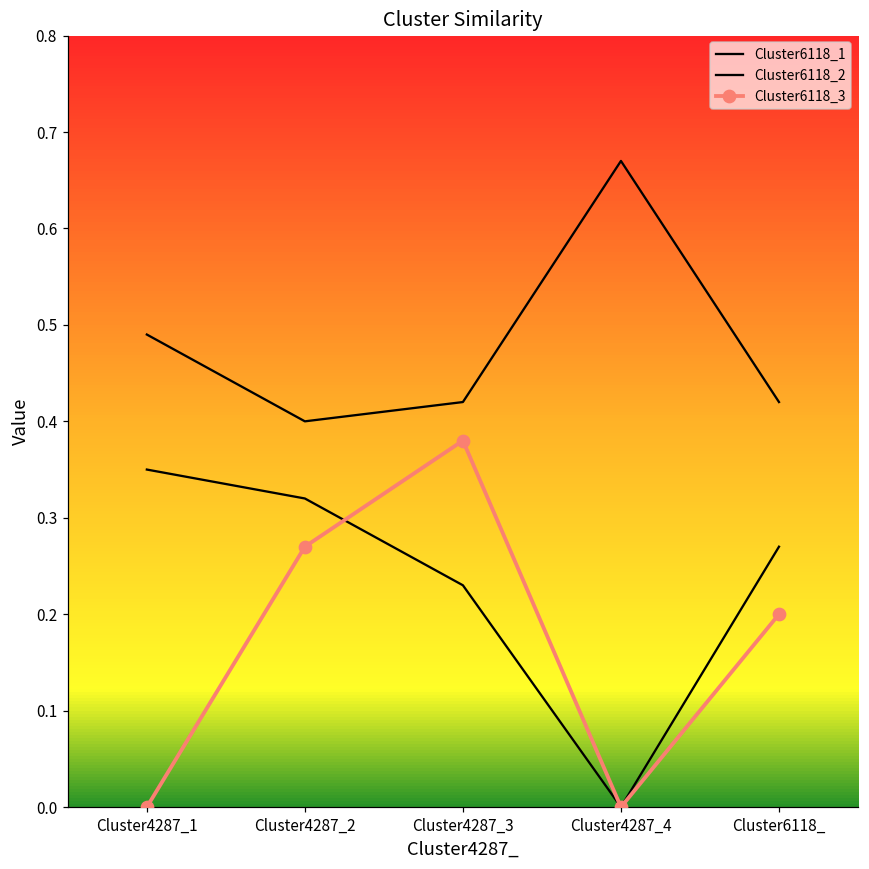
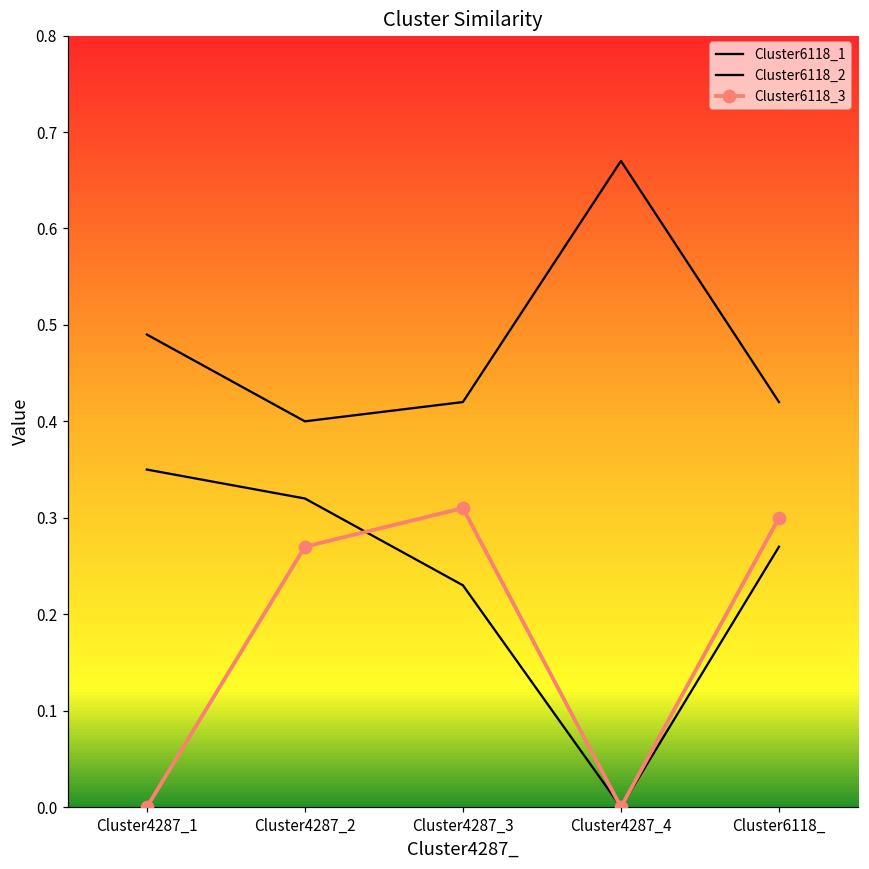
Cluster6118_3, Cluster4287_3: 0.38 -> 0.31
Cluster6118_3, Cluster6118_: 0.2 -> 0.3
